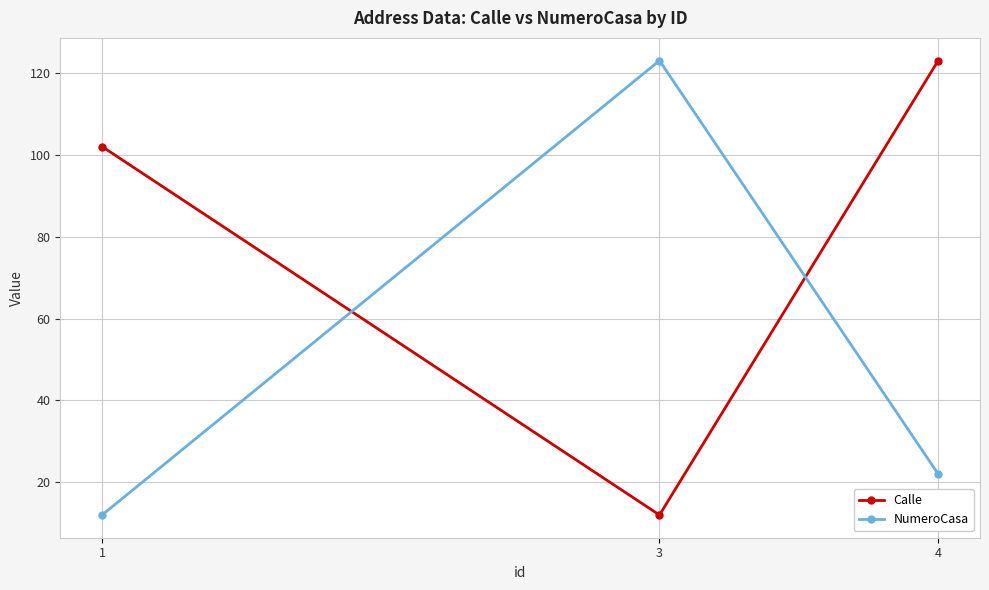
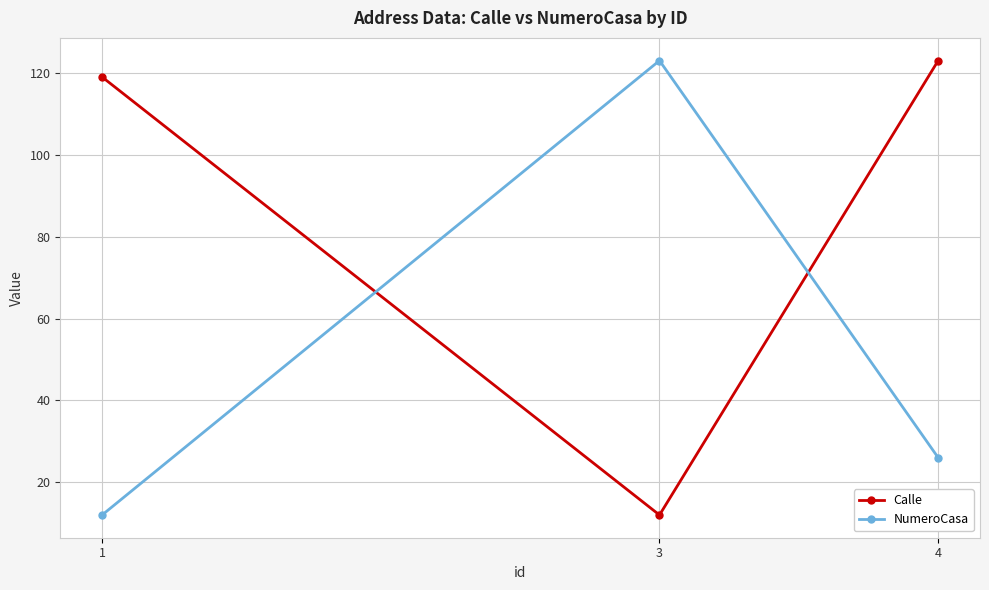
Calle, 1: 102 -> 119
NumeroCasa, 4: 22 -> 26
